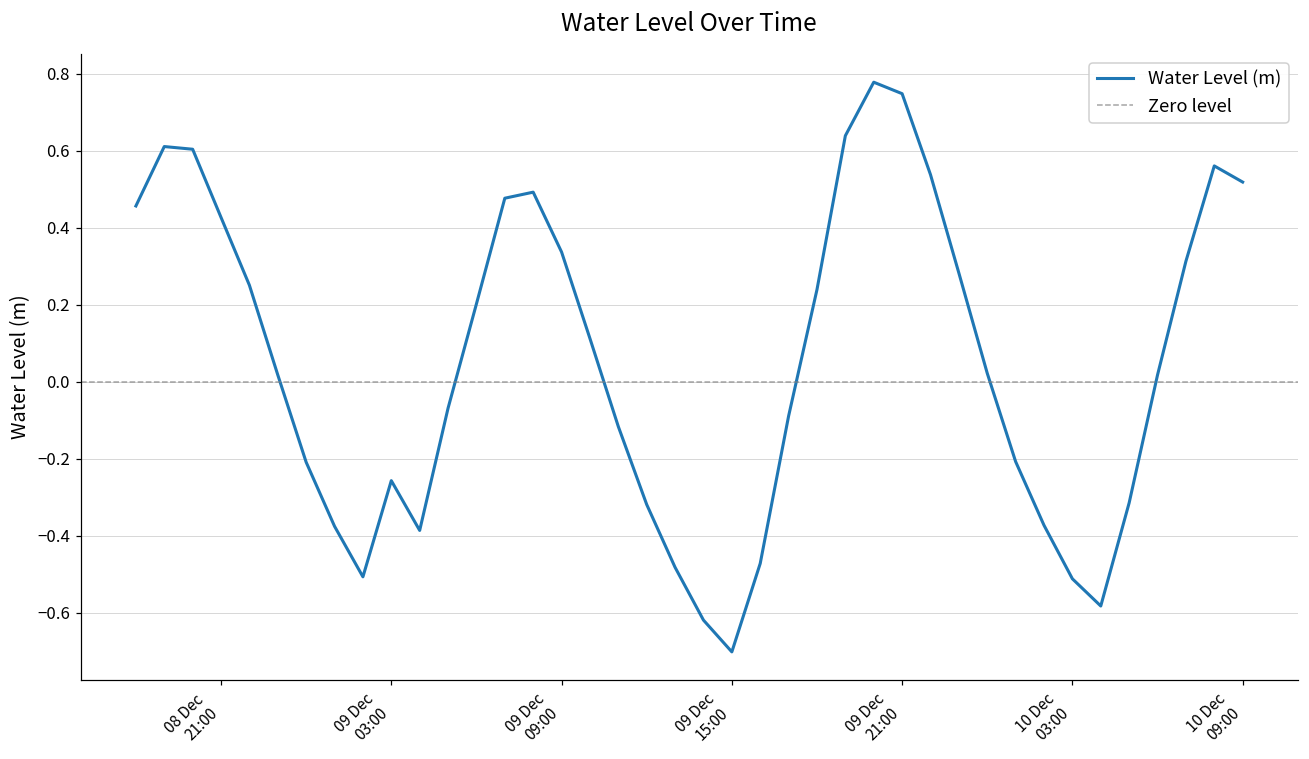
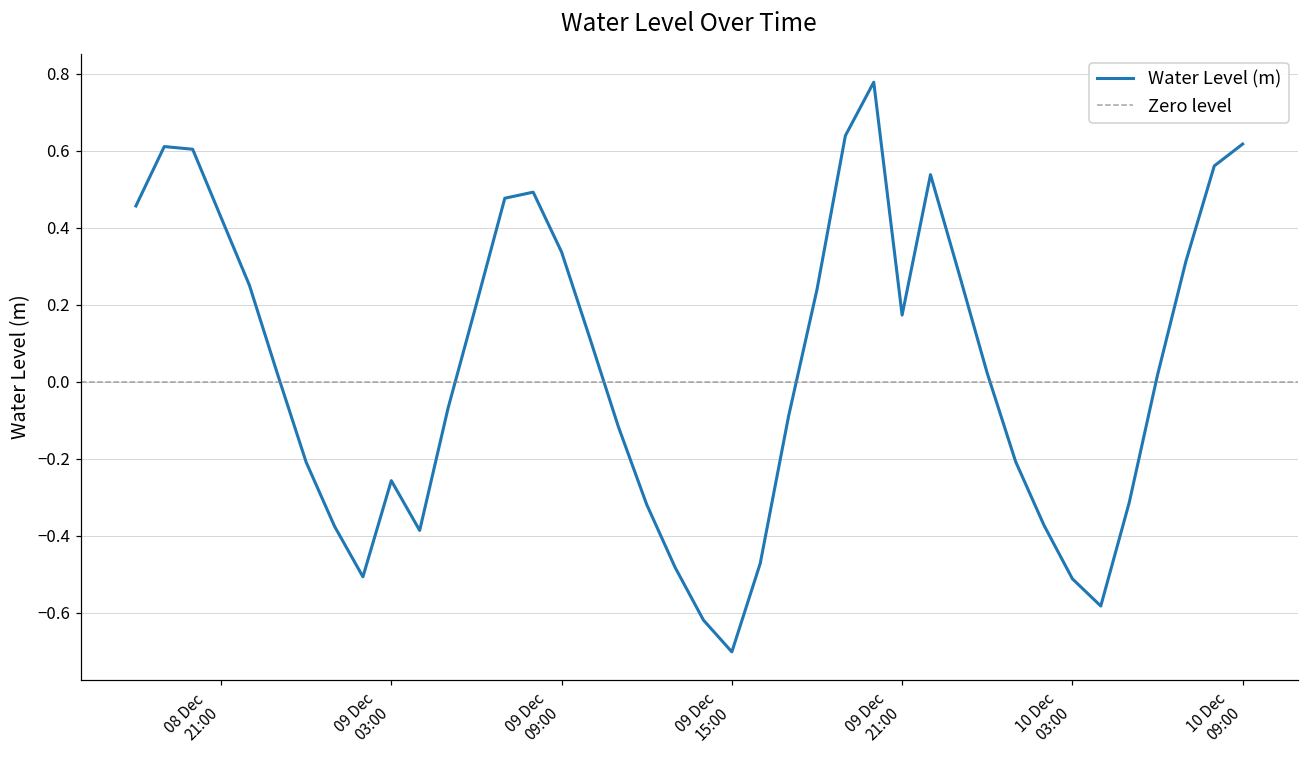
09 Dec 21:00: 0.75 -> 0.17
10 Dec 09:00: 0.52 -> 0.62
